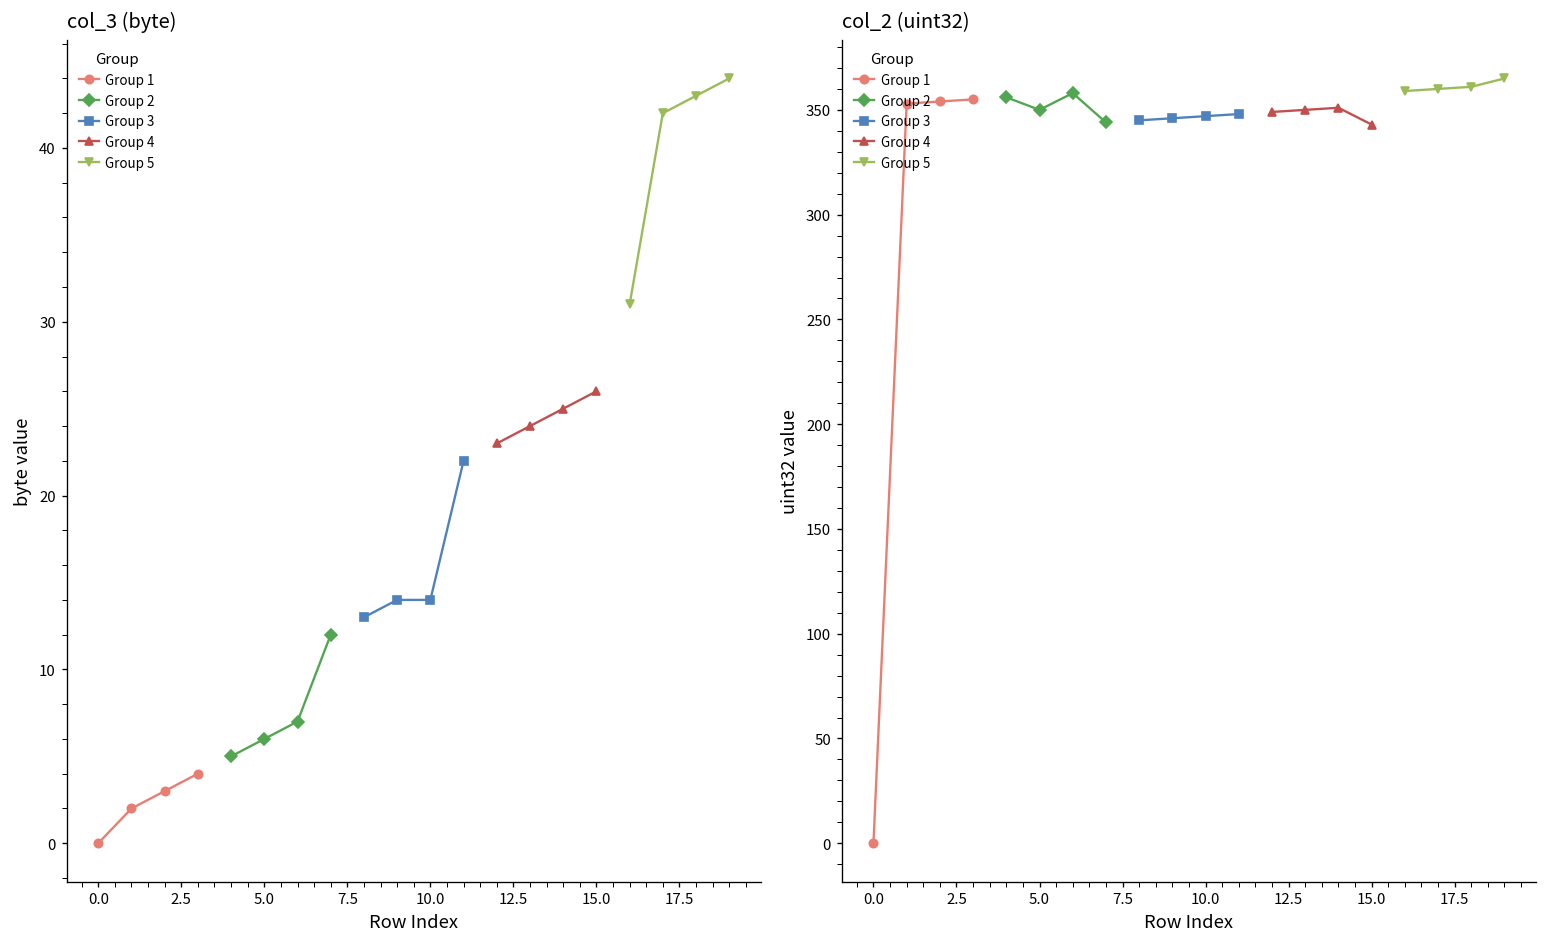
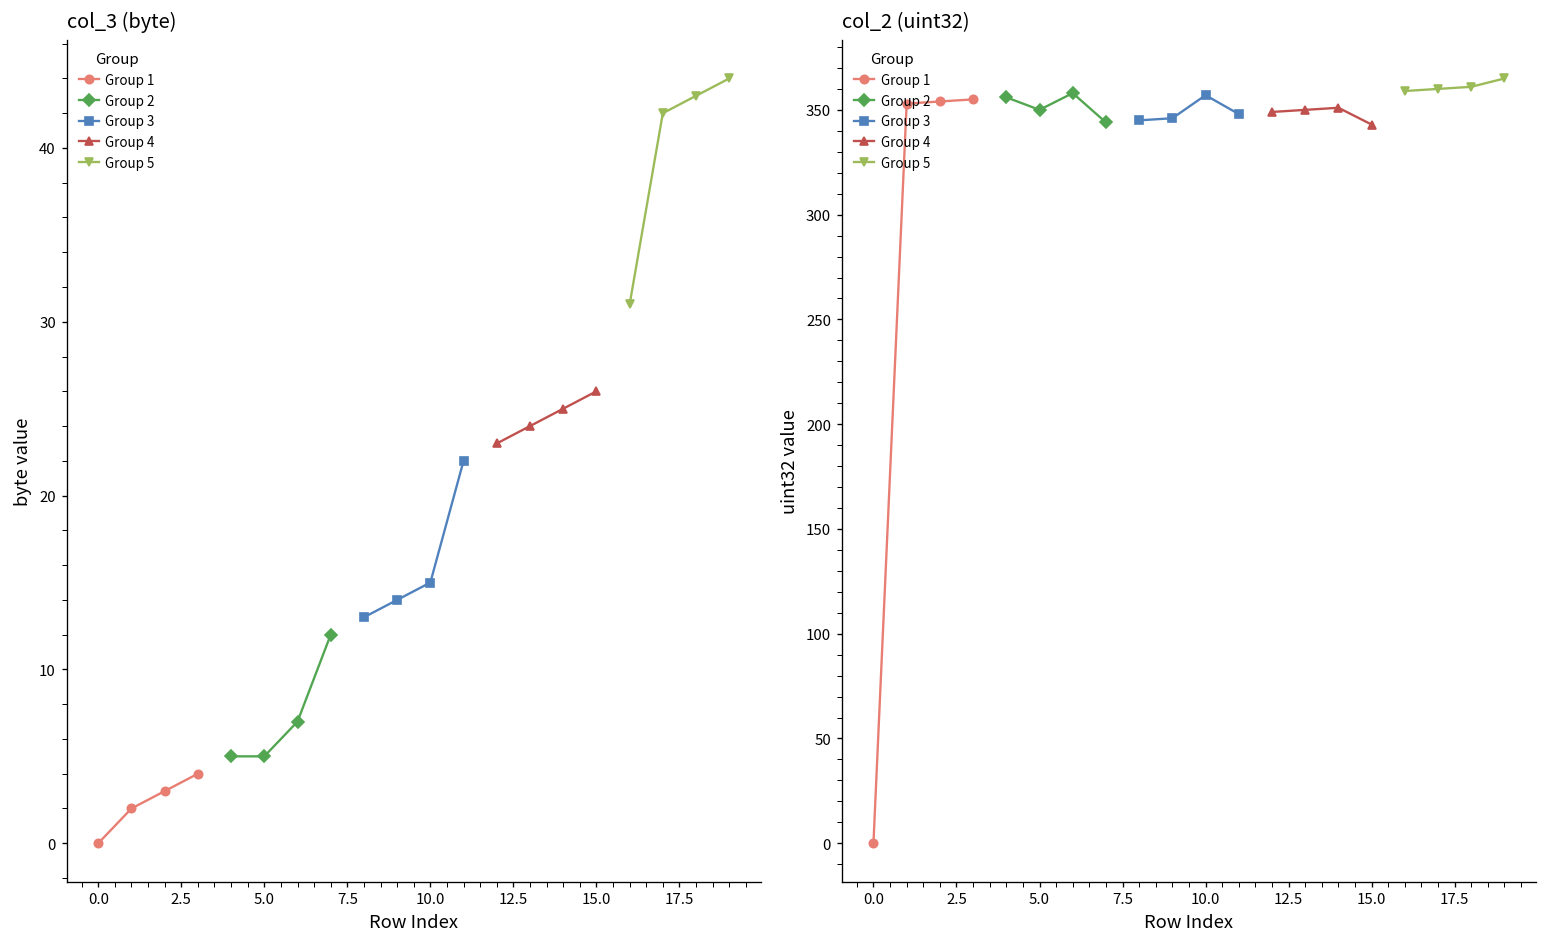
col_3 (byte), Group 2, 5.0: 6 -> 5
col_3 (byte), Group 3, 10.0: 14 -> 15
col_2 (uint32), Group 3, 10.0: 347 -> 357
